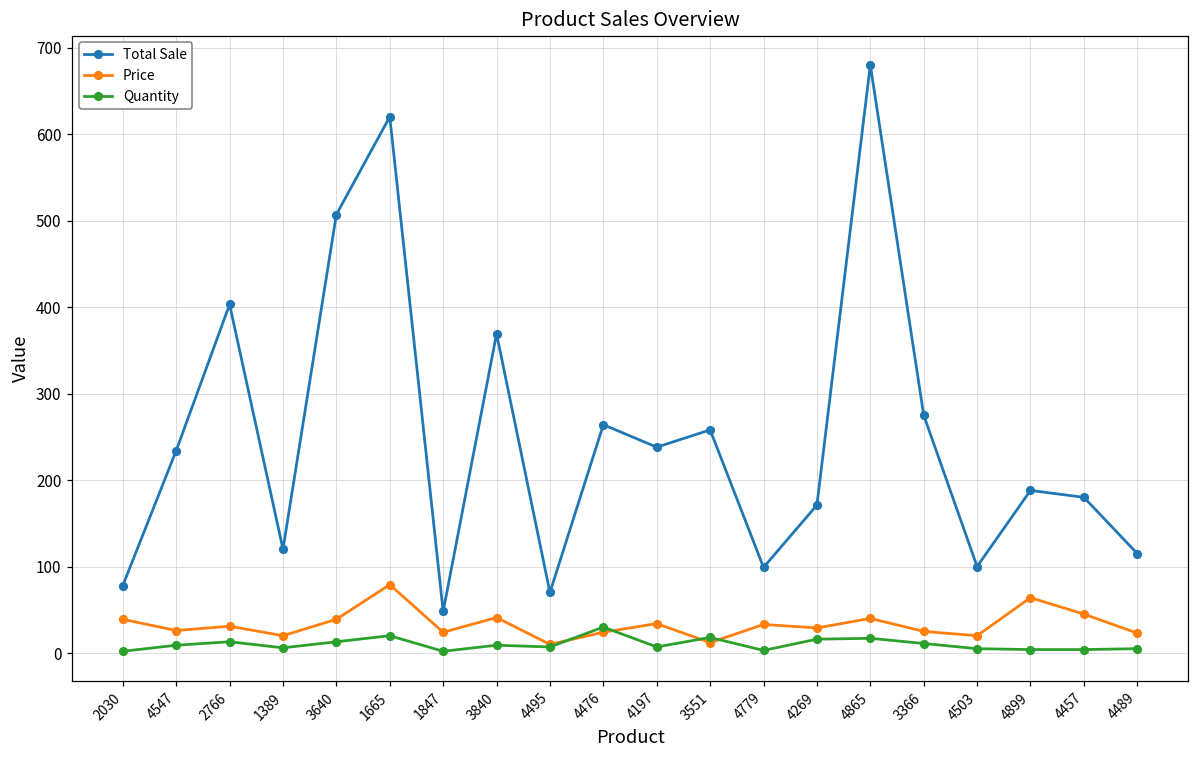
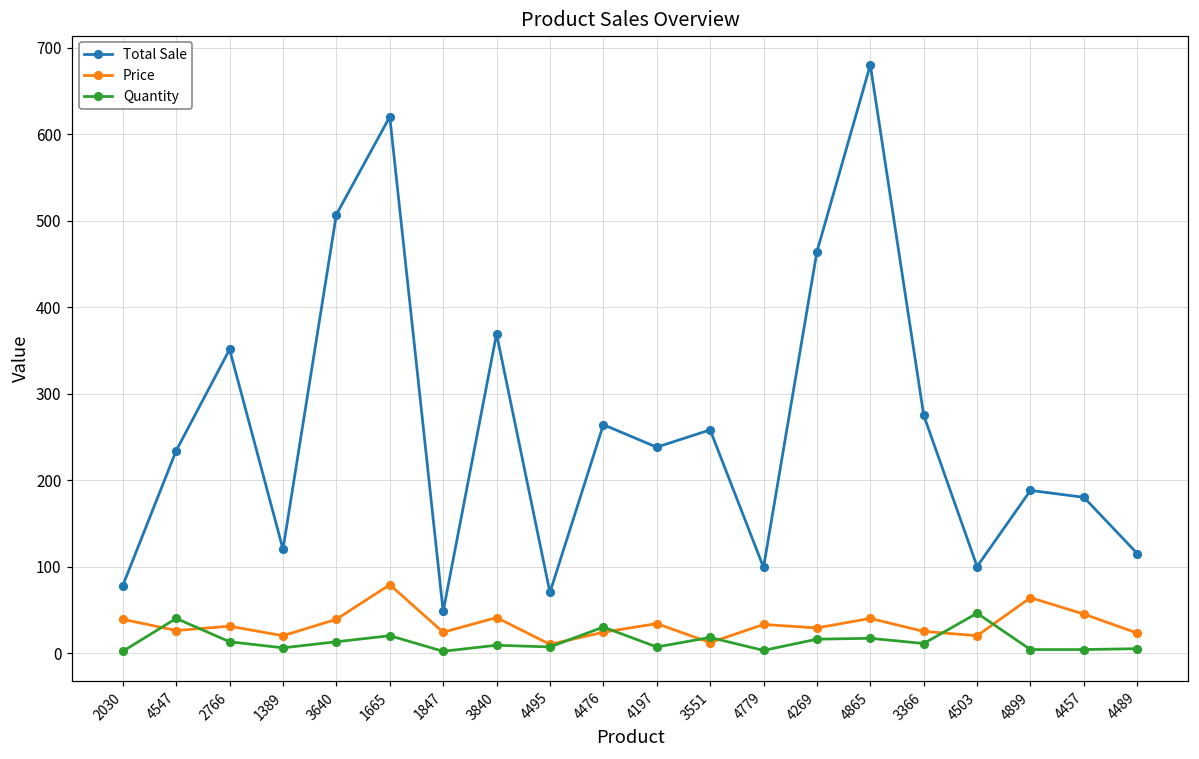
Quantity, 4547: 10 -> 40
Total Sale, 2766: 400 -> 350
Total Sale, 4269: 170 -> 460
Quantity, 4503: 10 -> 50
